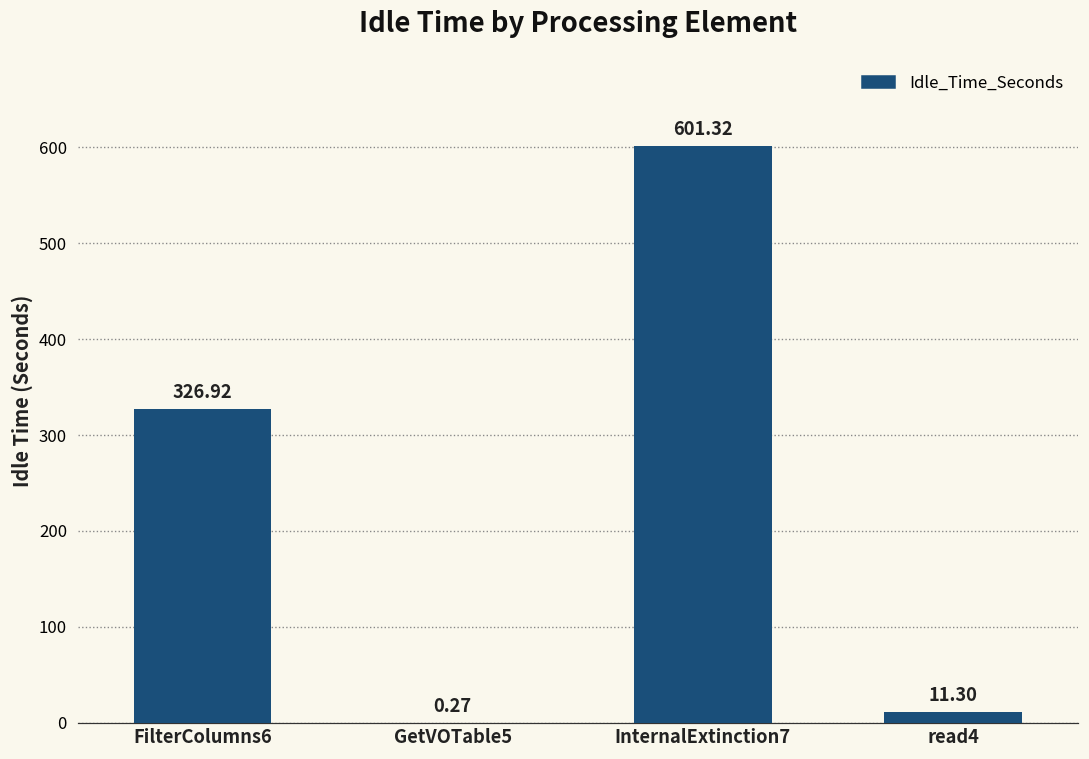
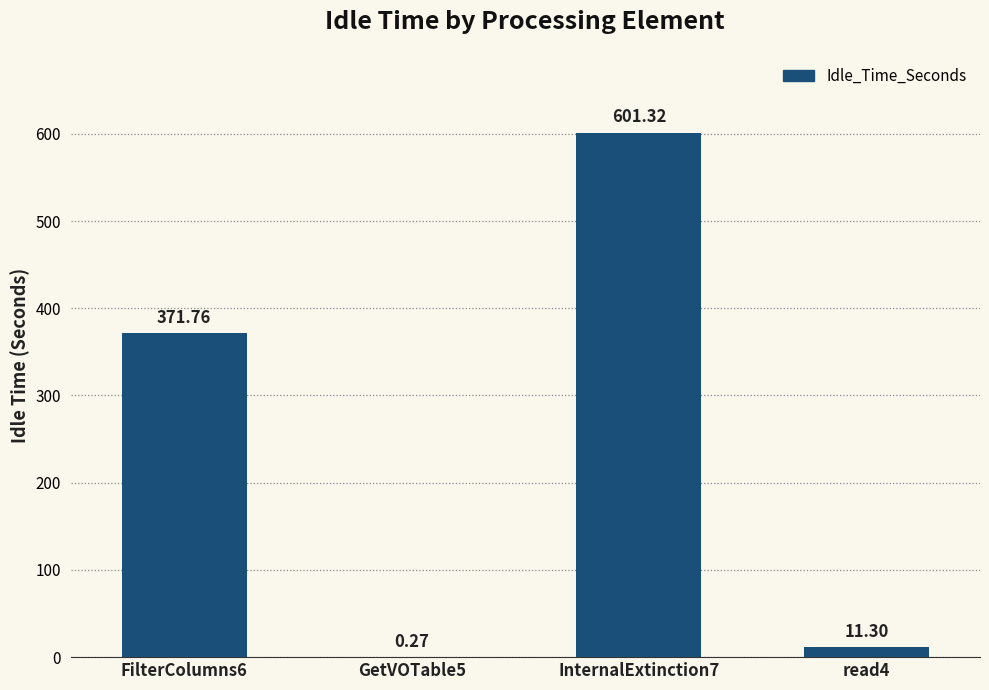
FilterColumns6: 326.92 -> 371.76
